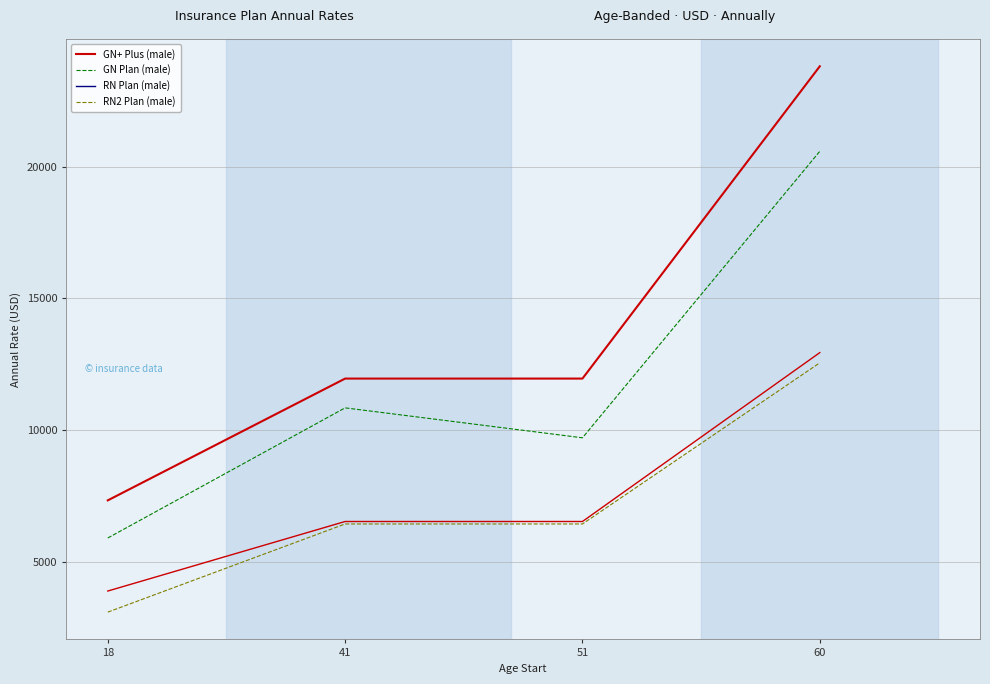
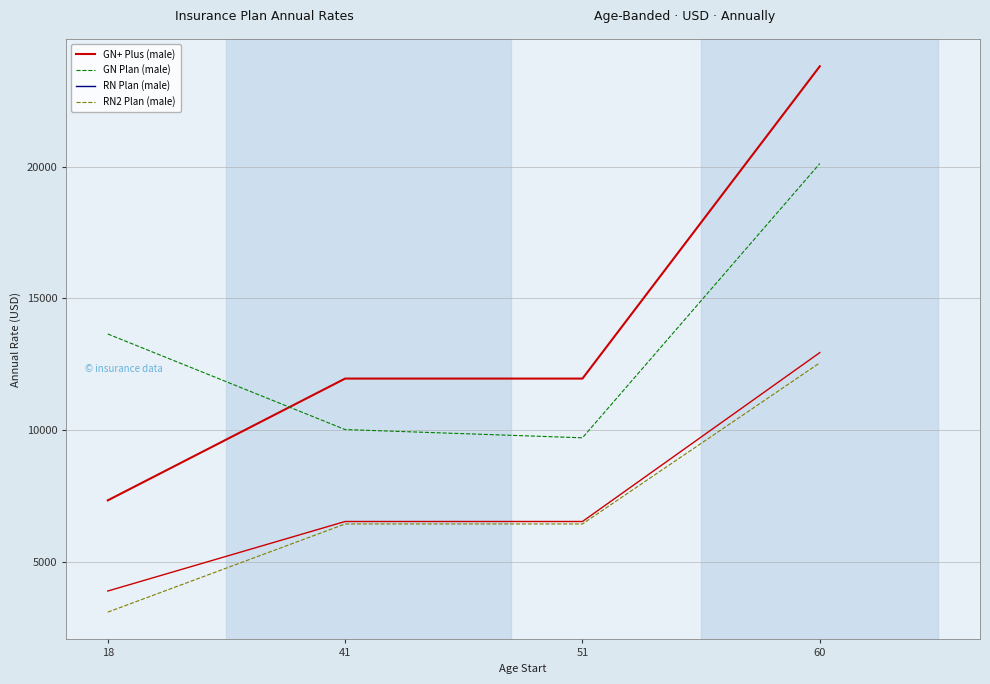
GN Plan (male), 18: 5900 -> 13700
GN Plan (male), 41: 10900 -> 10000
GN Plan (male), 60: 20600 -> 20100
